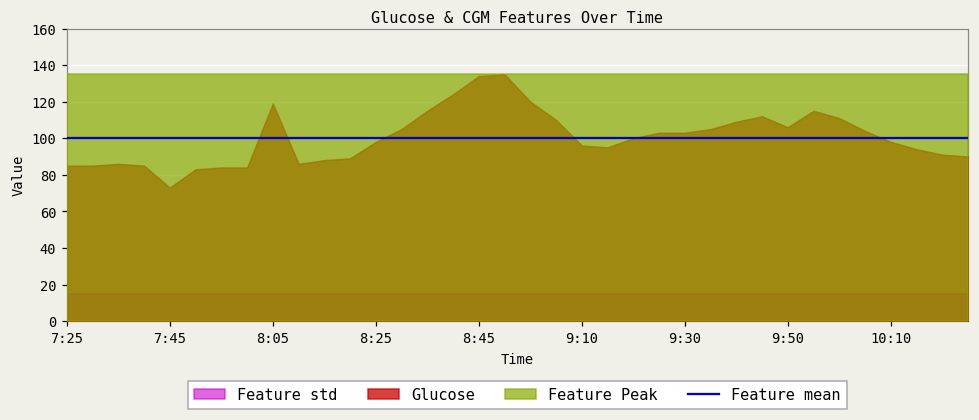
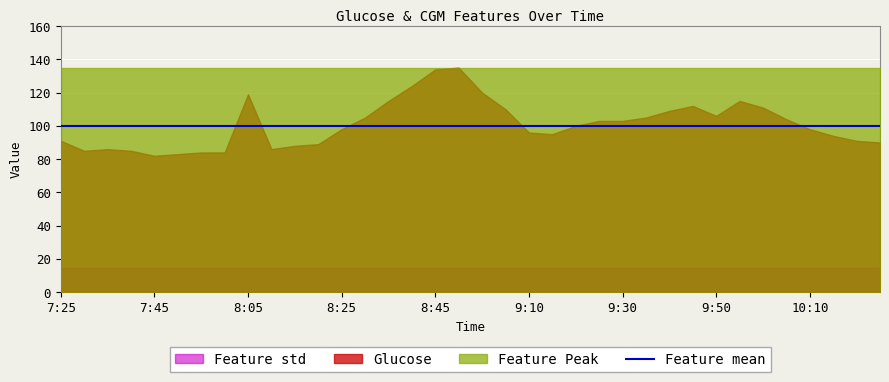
Glucose, 7:25: 85 -> 91
Glucose, 7:45: 73 -> 82
